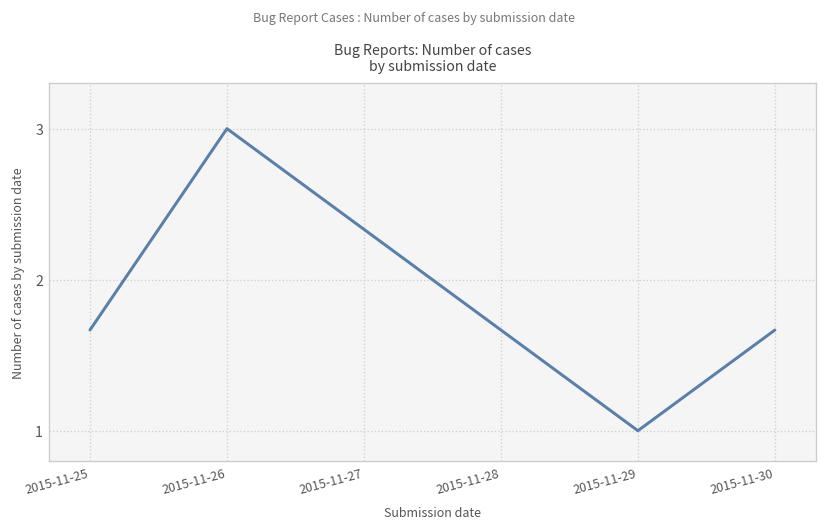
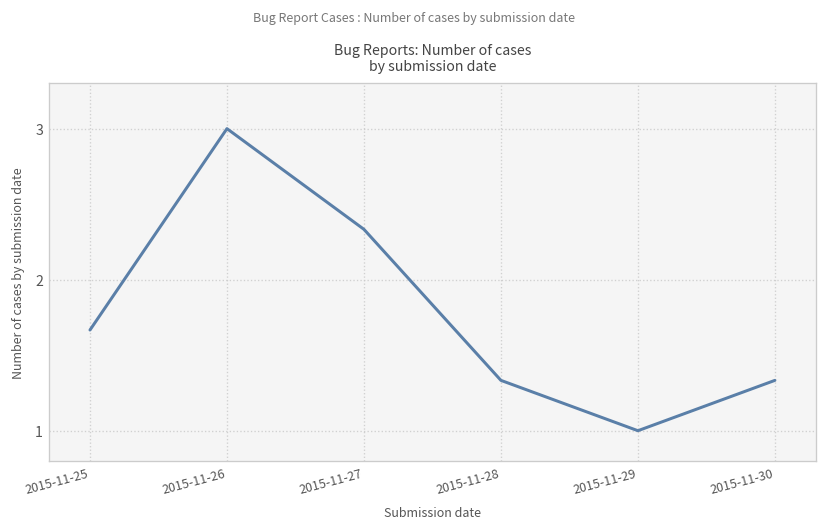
2015-11-28: 1.67 -> 1.33
2015-11-30: 1.67 -> 1.33
